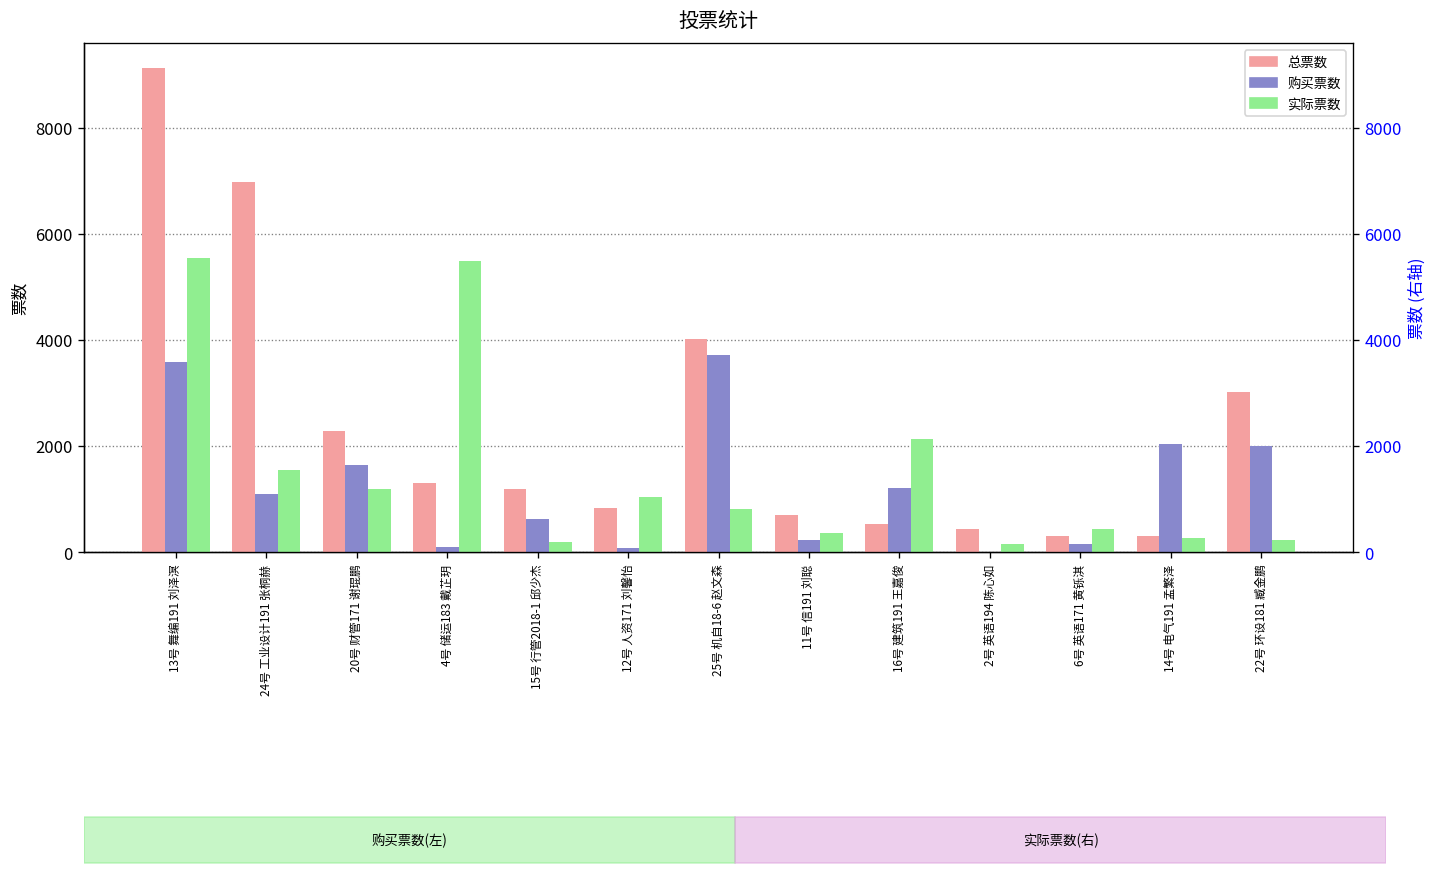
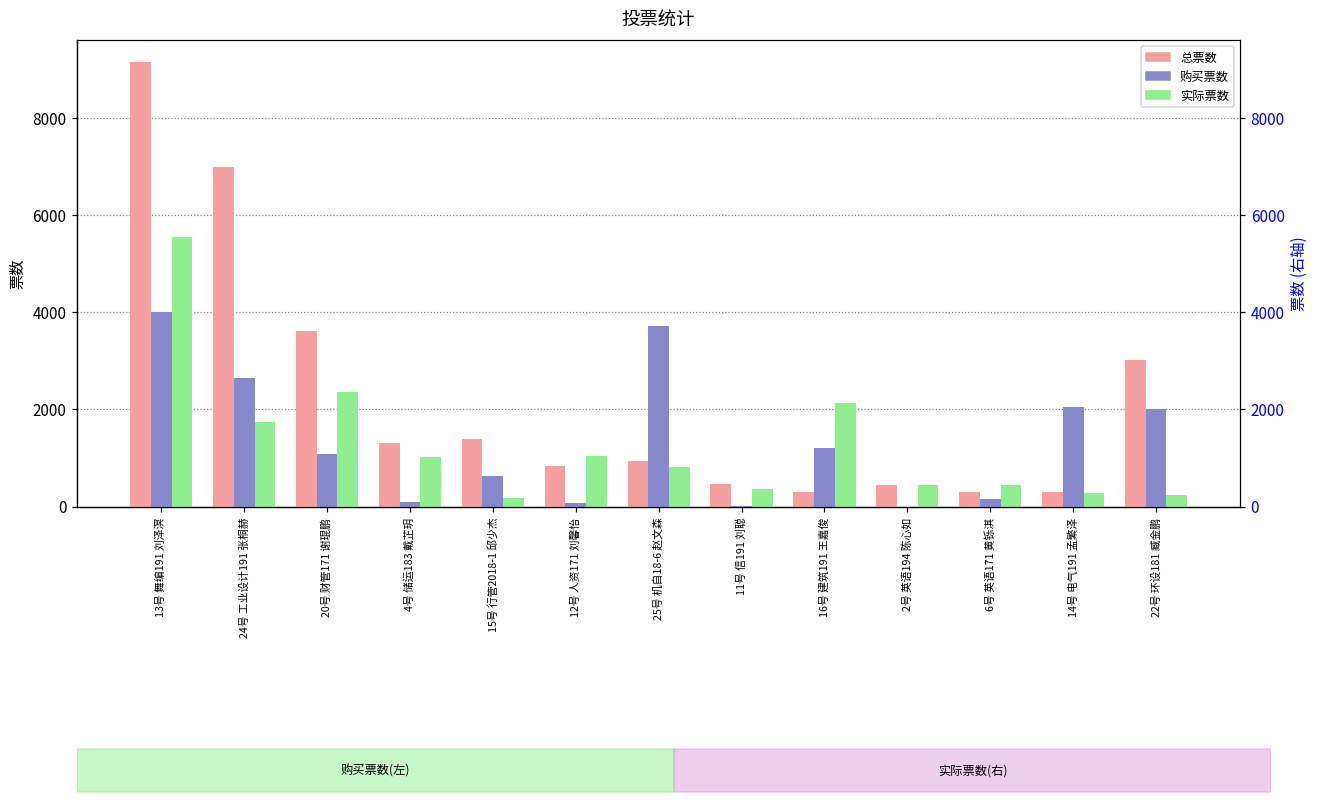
购买票数, 13号 舞编191 刘泽溟: 3600 -> 4000
购买票数, 24号 工业设计191 张桐赫: 1100 -> 2600
实际票数, 24号 工业设计191 张桐赫: 1500 -> 1700
总票数, 20号 财管171 谢琨鹏: 2300 -> 3600
购买票数, 20号 财管171 谢琨鹏: 1600 -> 1100
实际票数, 20号 财管171 谢琨鹏: 1200 -> 2400
实际票数, 4号 储运183 戴芷玥: 5500 -> 1000
总票数, 15号 行管2018-1 邱少杰: 1200 -> 1400
总票数, 25号 机自18-6 赵文森: 4000 -> 900
总票数, 11号 信191 刘聪: 700 -> 500
购买票数, 11号 信191 刘聪: 200 -> 0
总票数, 16号 建筑191 王嘉俊: 500 -> 300
实际票数, 2号 英语194 陈心如: 100 -> 400
